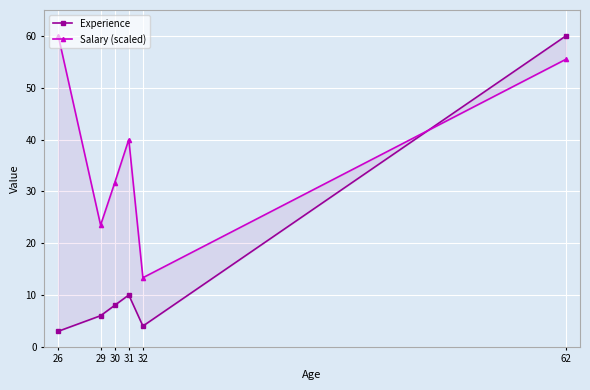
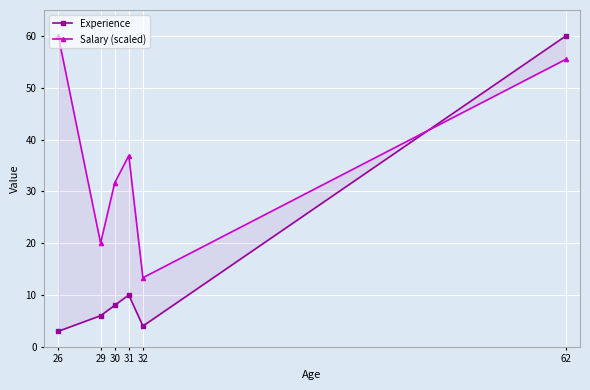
Salary (scaled), 29: 23 -> 20
Salary (scaled), 31: 40 -> 37
